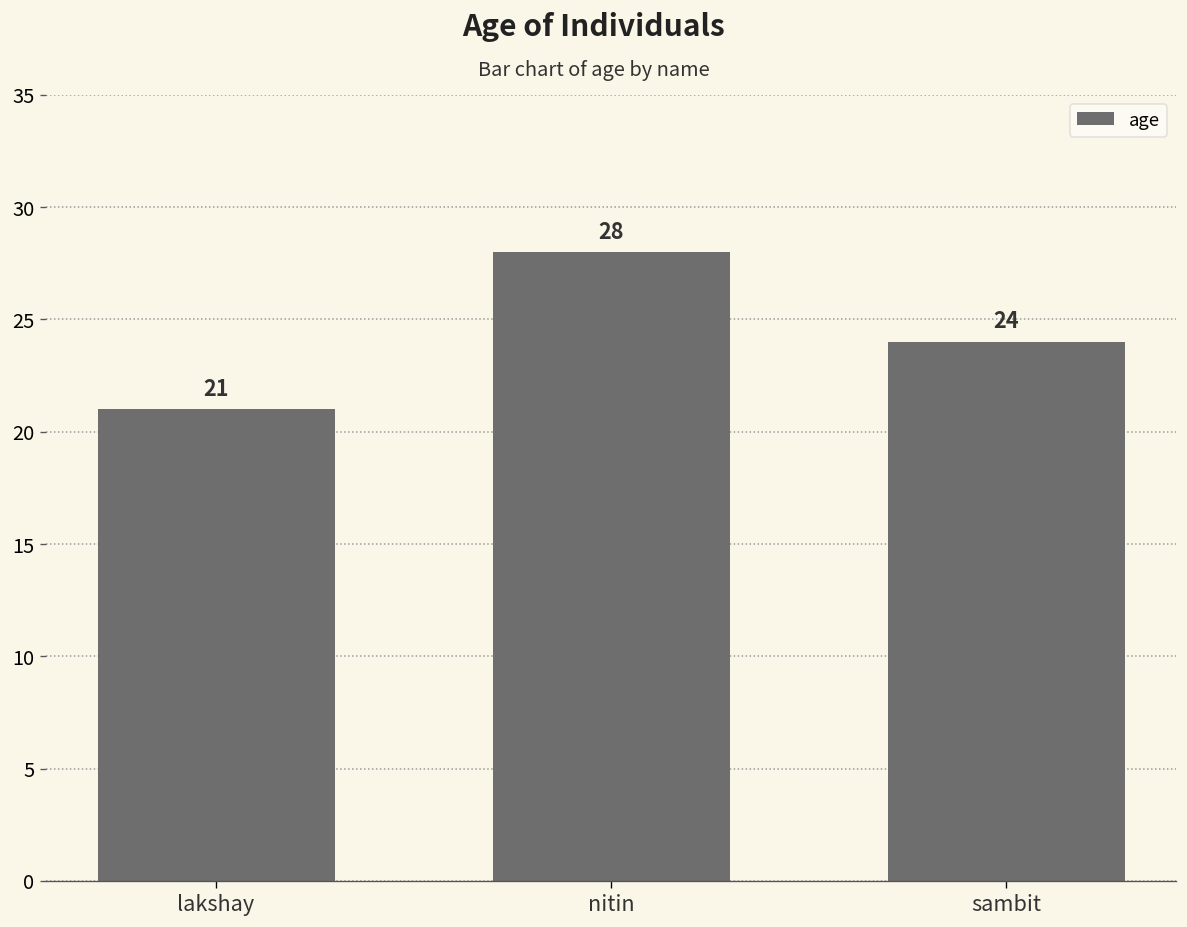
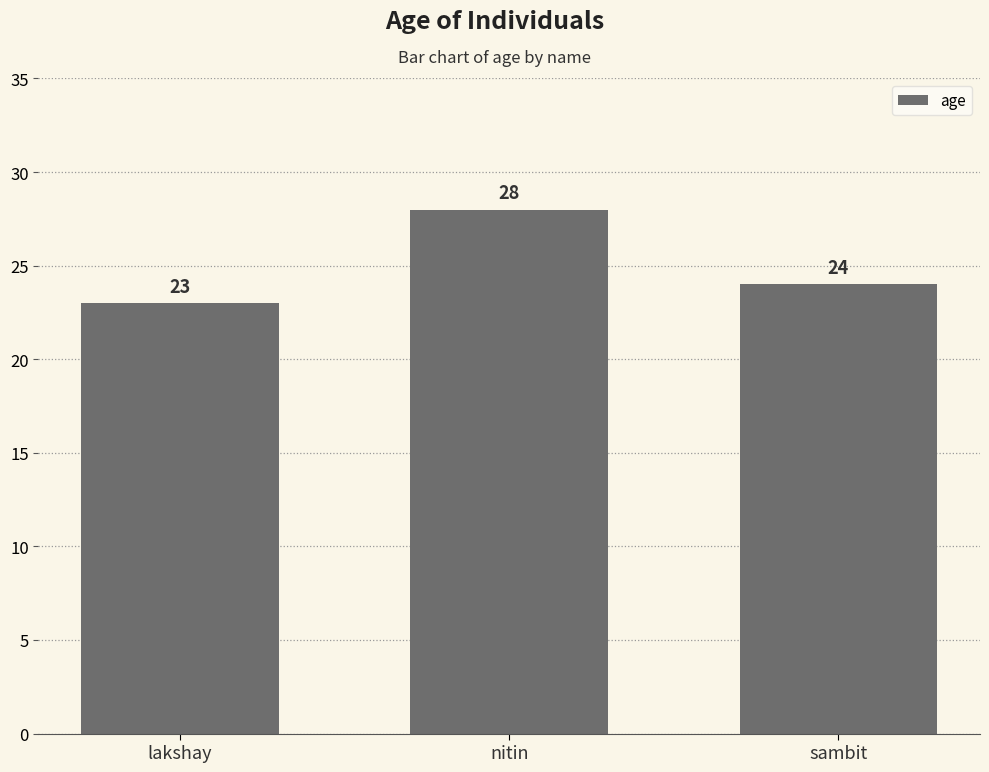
lakshay: 21 -> 23
